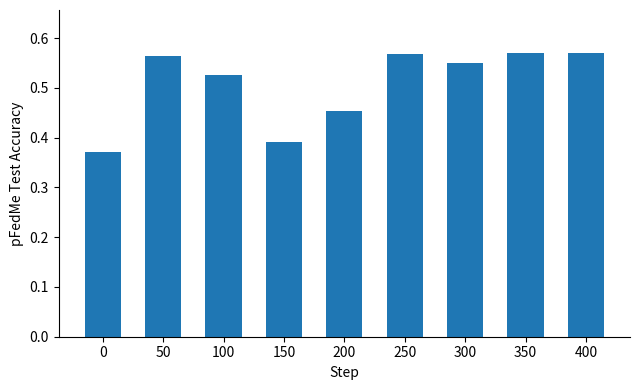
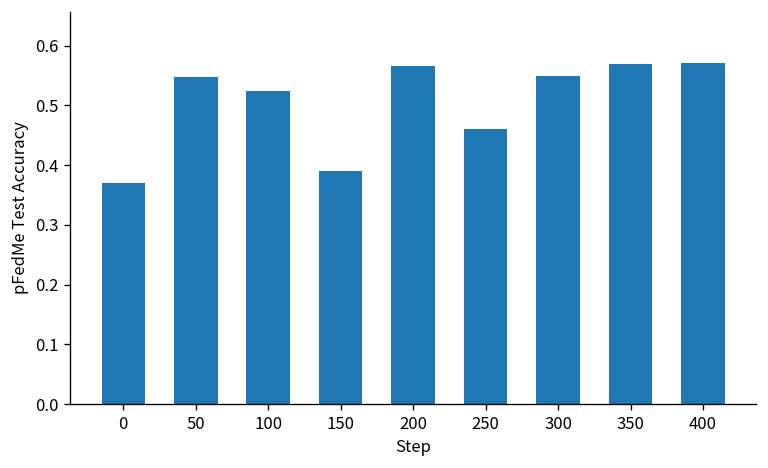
50: 0.56 -> 0.55
200: 0.45 -> 0.57
250: 0.57 -> 0.46
